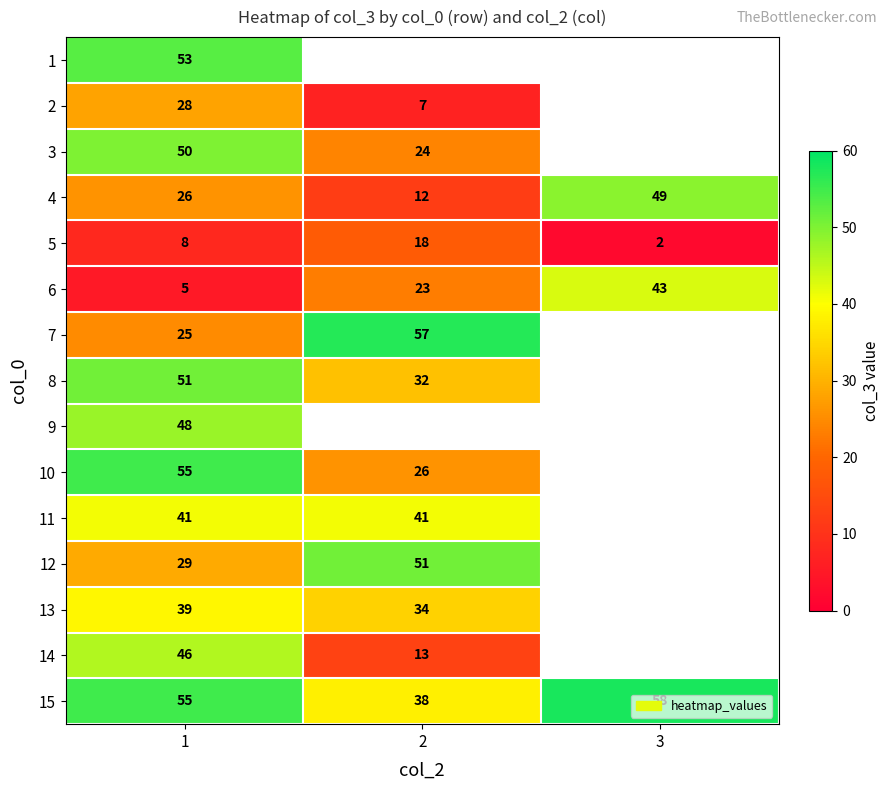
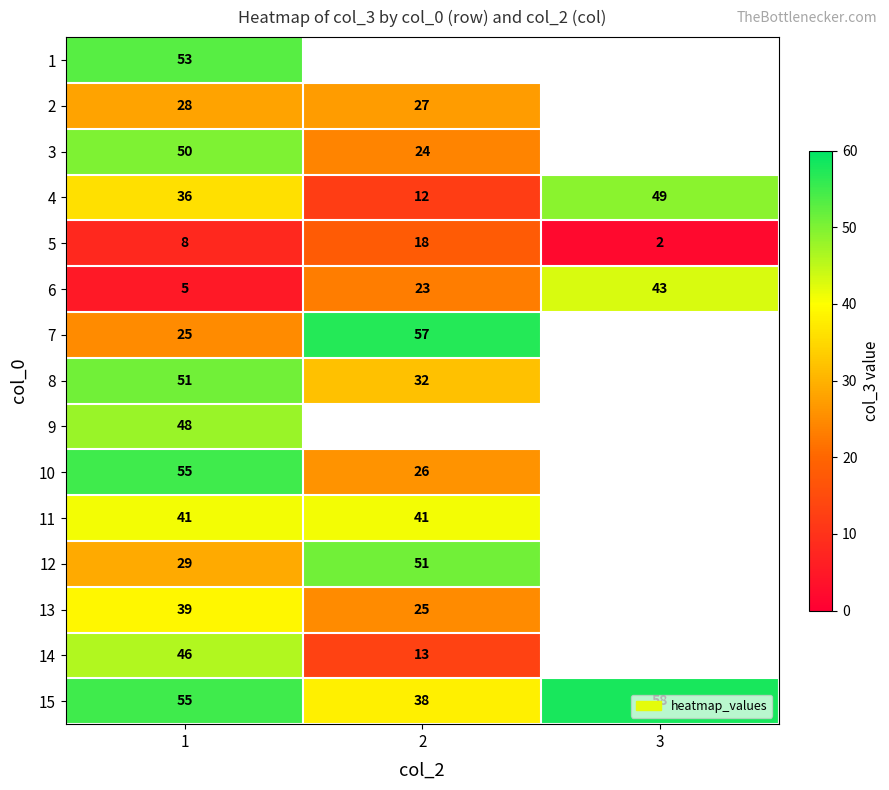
2, 2: 7 -> 27
4, 1: 26 -> 36
13, 2: 34 -> 25
